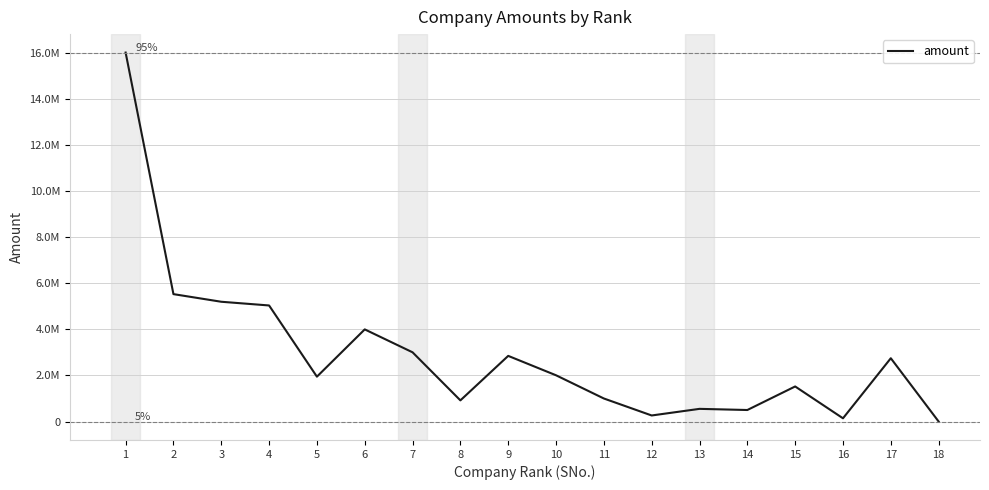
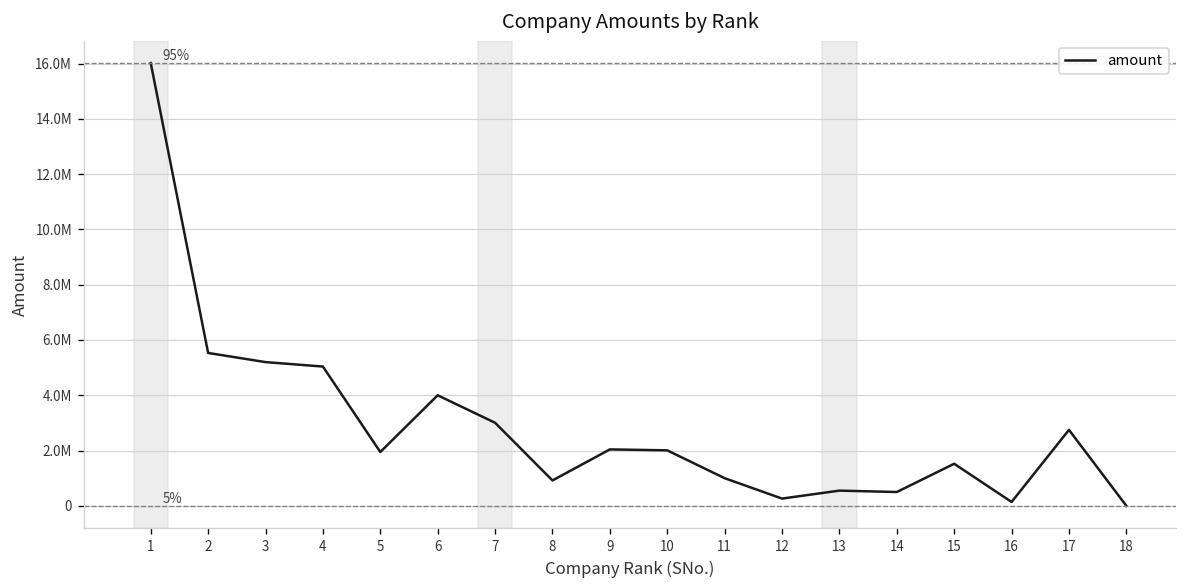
9: 2900000 -> 2000000
